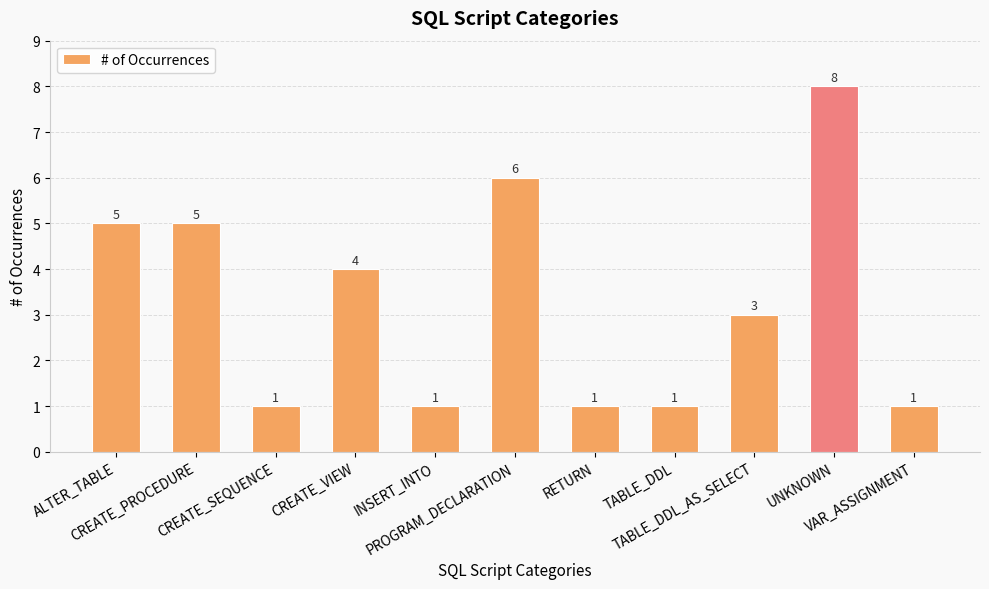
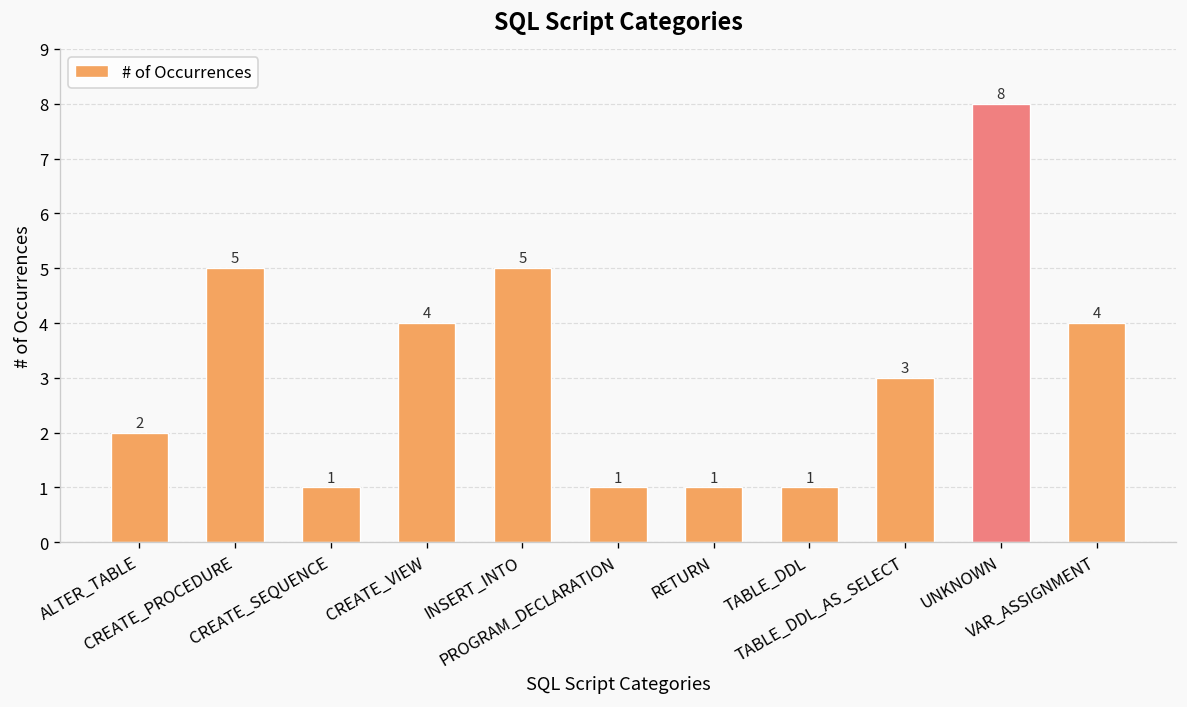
ALTER_TABLE: 5 -> 2
INSERT_INTO: 1 -> 5
PROGRAM_DECLARATION: 6 -> 1
VAR_ASSIGNMENT: 1 -> 4
